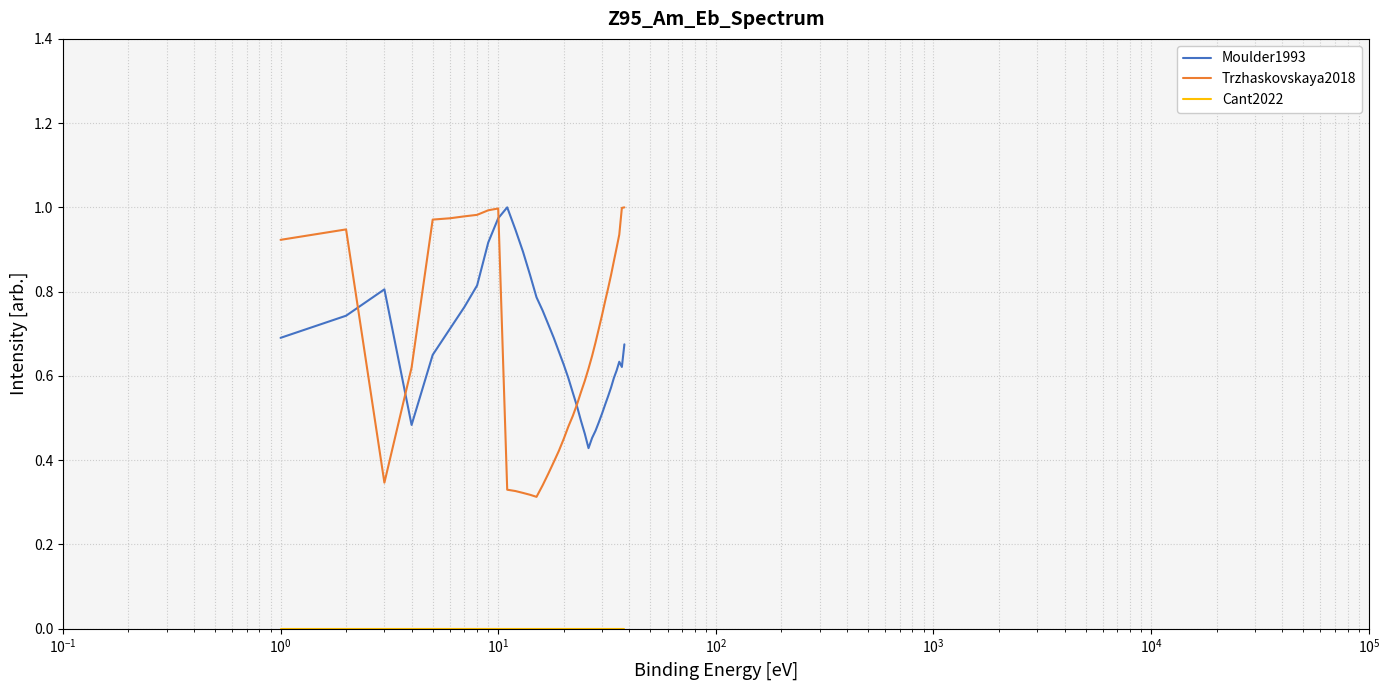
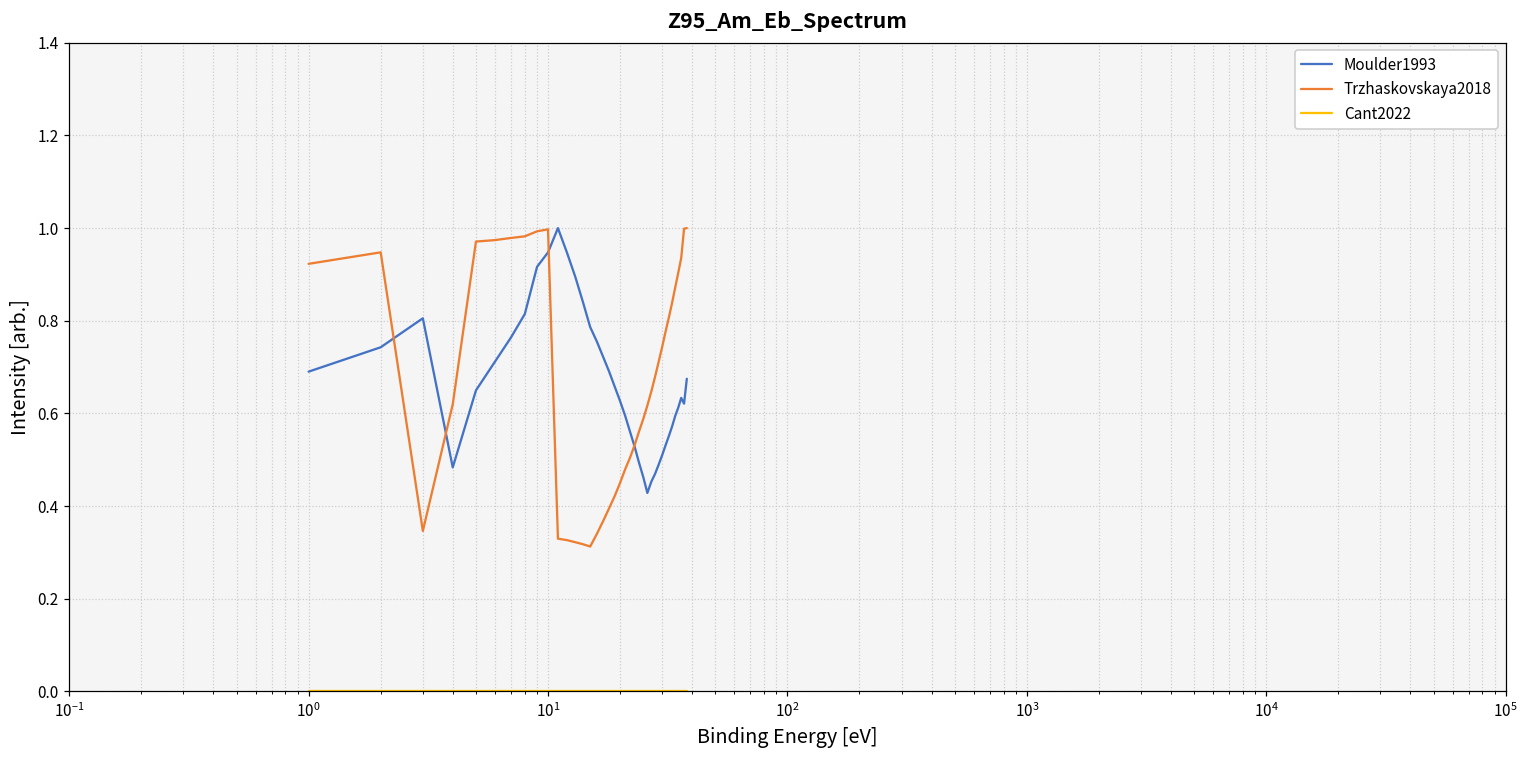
Moulder1993, 10^1: 0.97 -> 0.95
